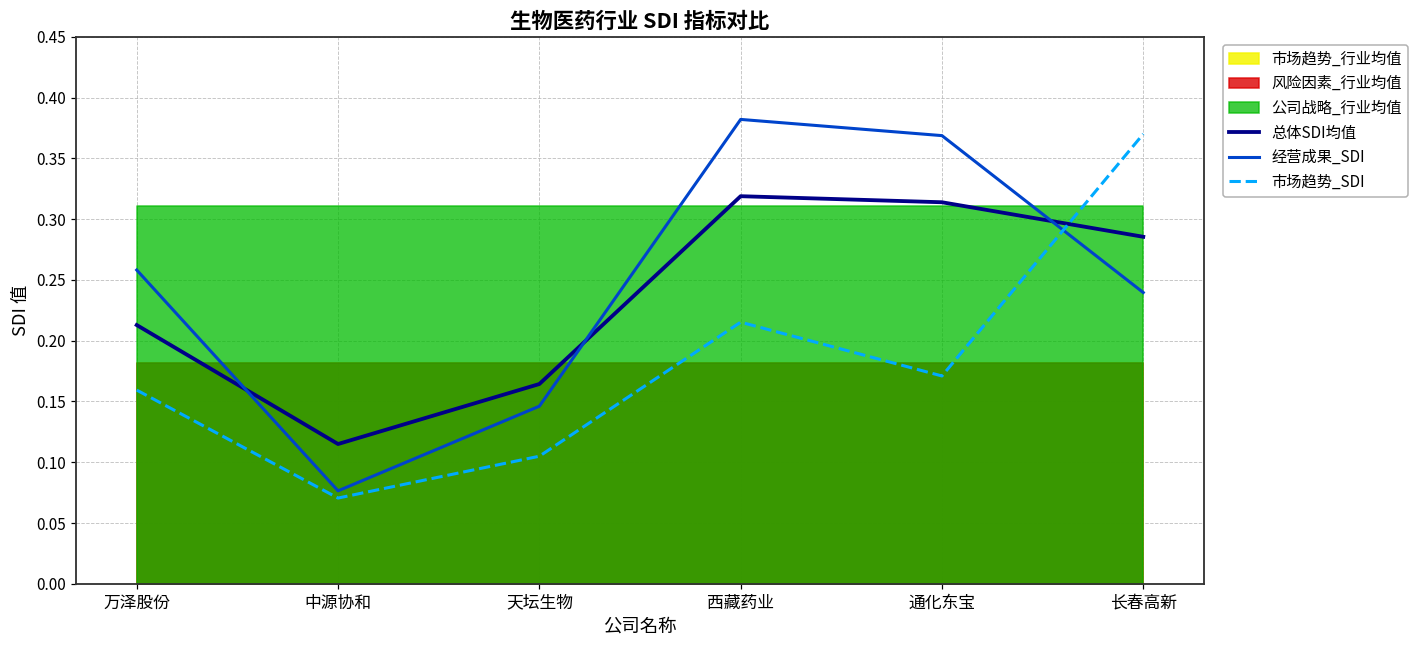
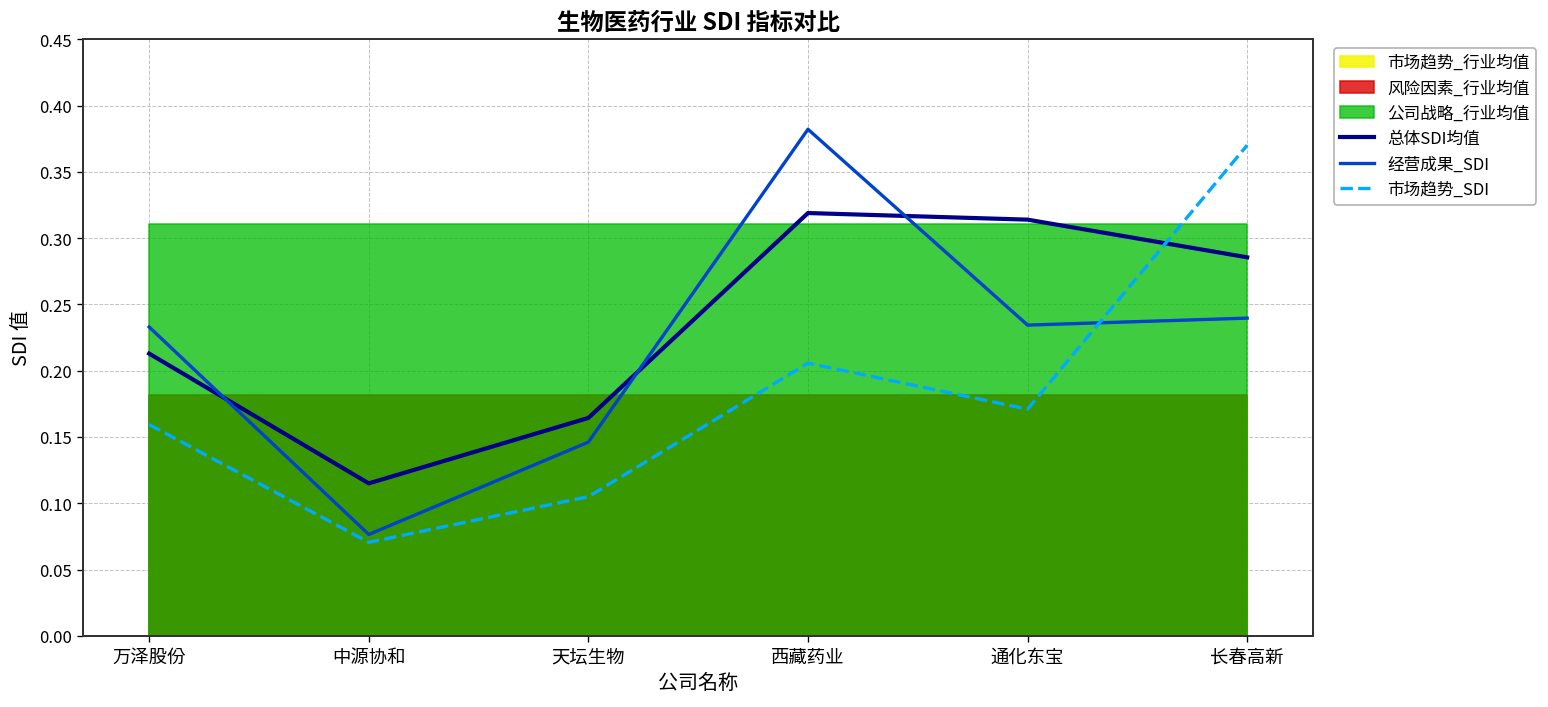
经营成果_SDI, 万泽股份: 0.258 -> 0.233
市场趋势_SDI, 西藏药业: 0.215 -> 0.206
经营成果_SDI, 通化东宝: 0.369 -> 0.234
